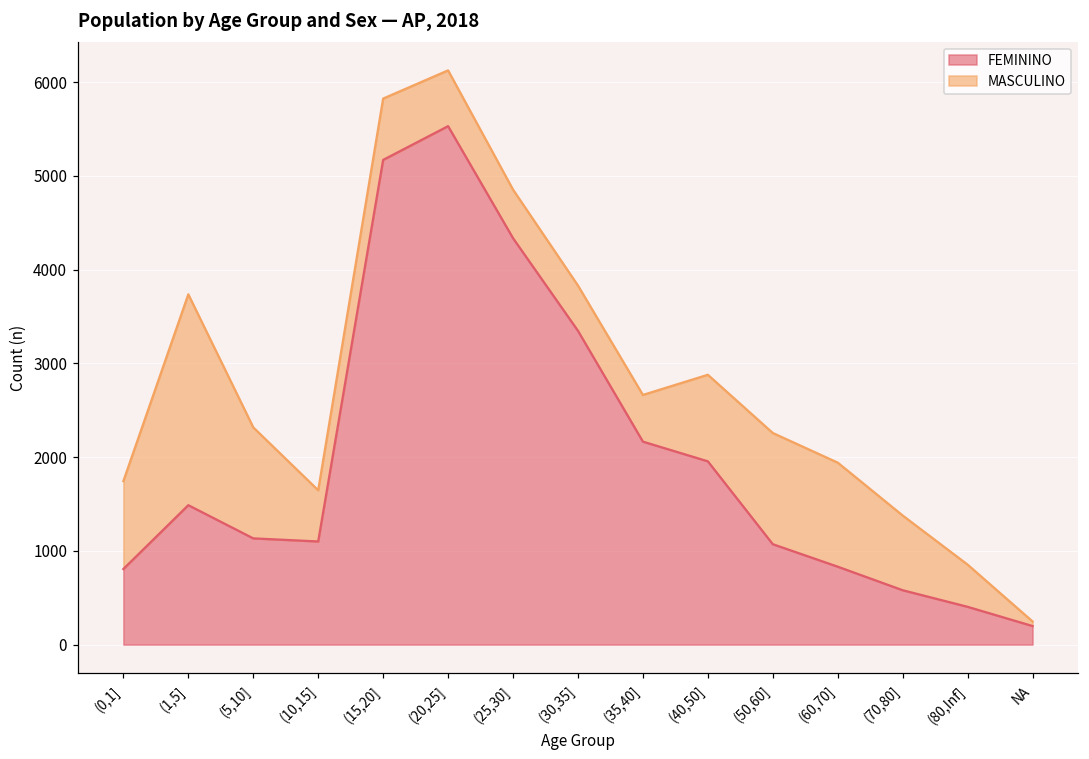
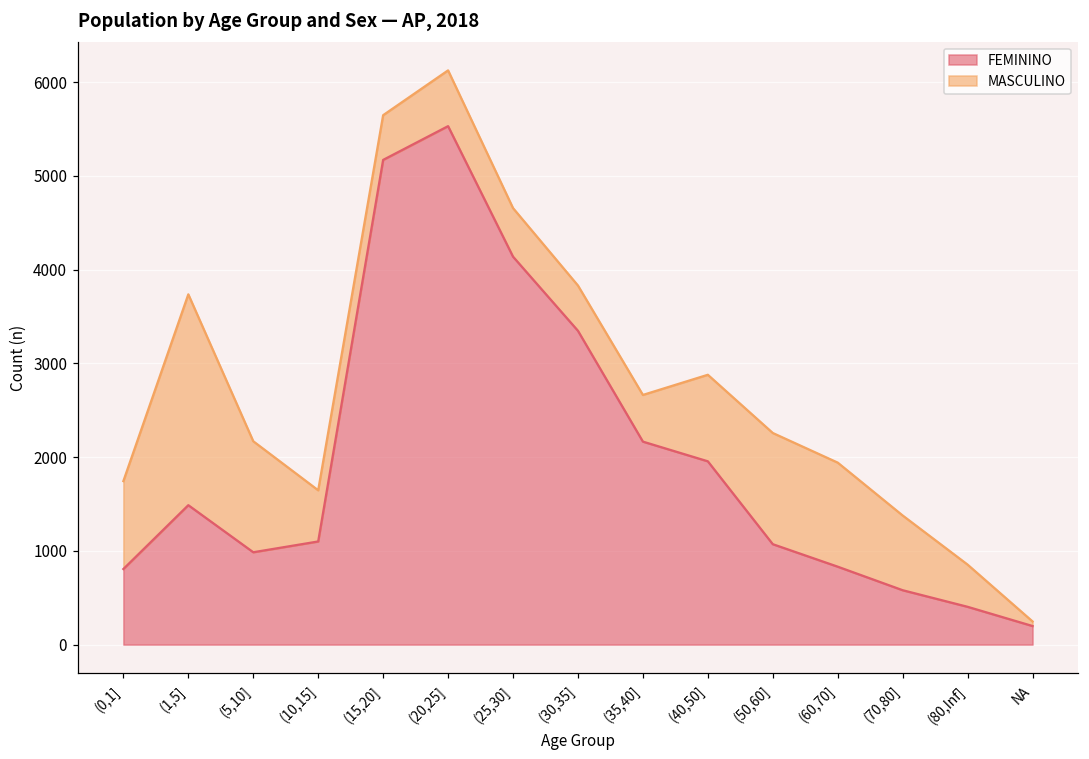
FEMININO, (5,10]: 1100 -> 1000
MASCULINO, (15,20]: 700 -> 500
FEMININO, (25,30]: 4300 -> 4100
